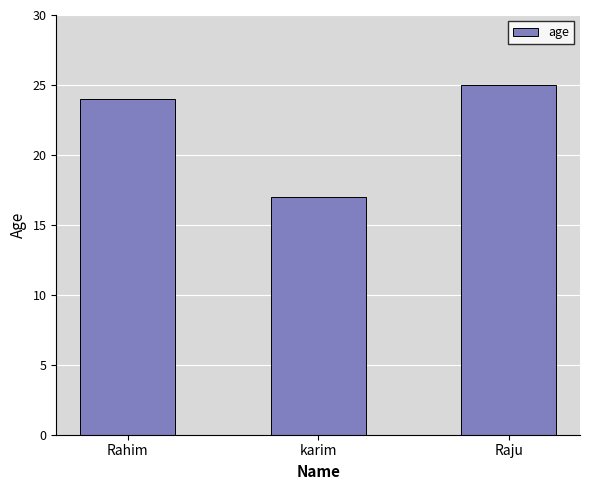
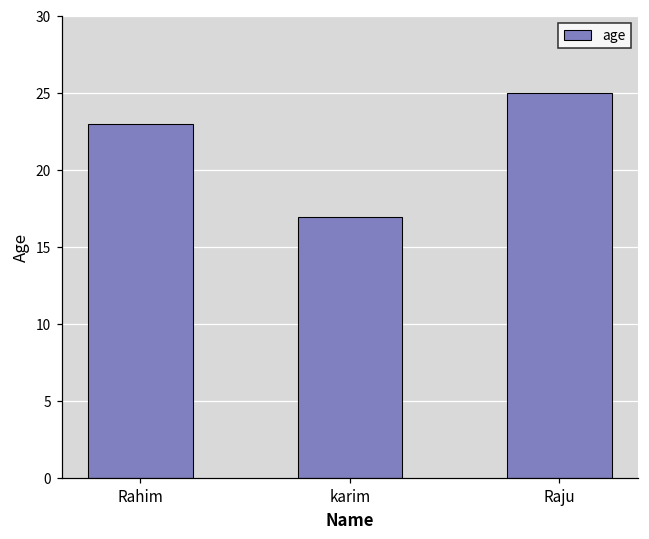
Rahim: 24 -> 23
